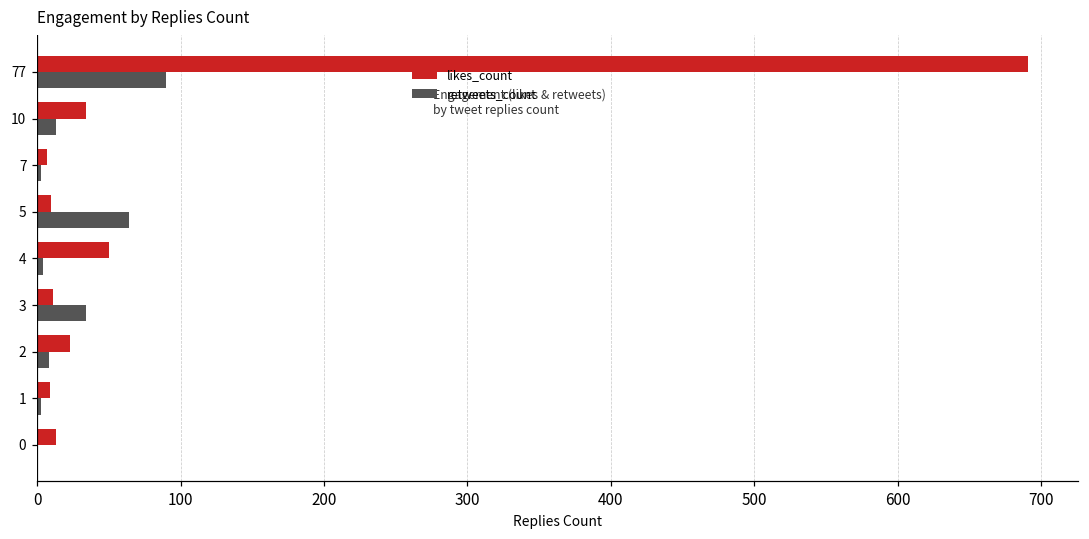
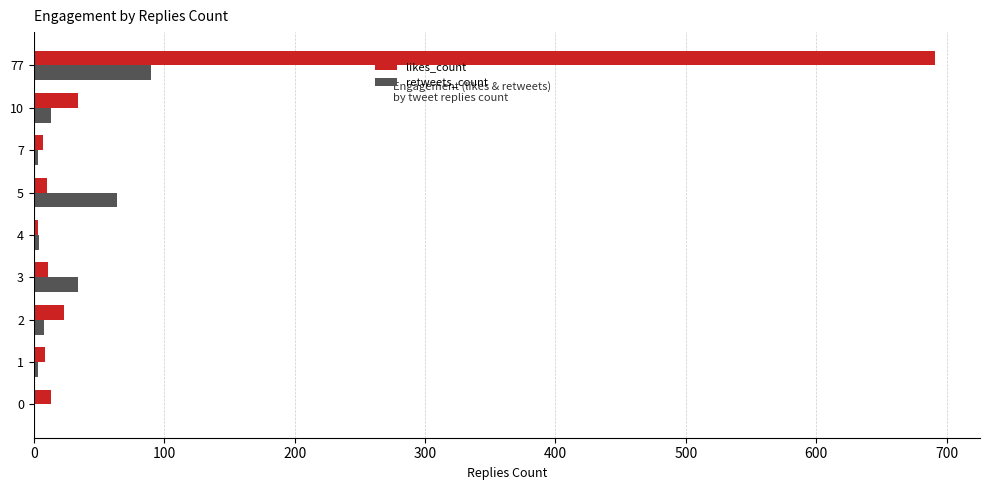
likes_count, 4: 50 -> 3
